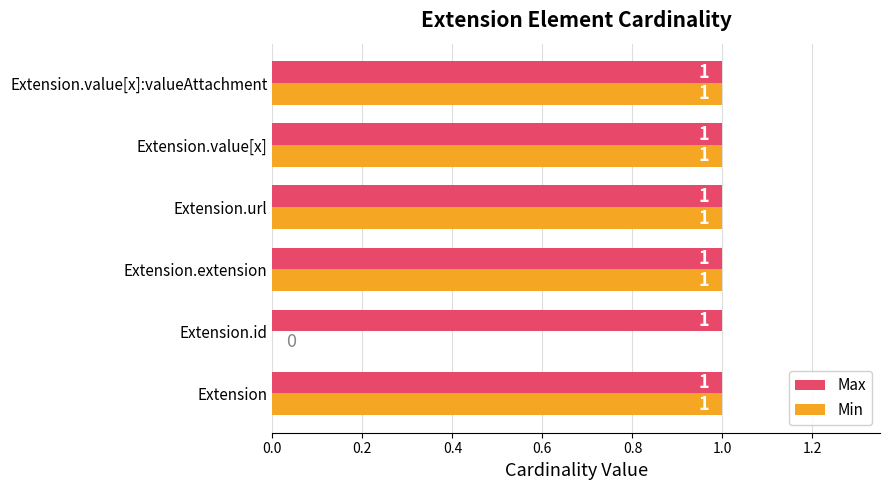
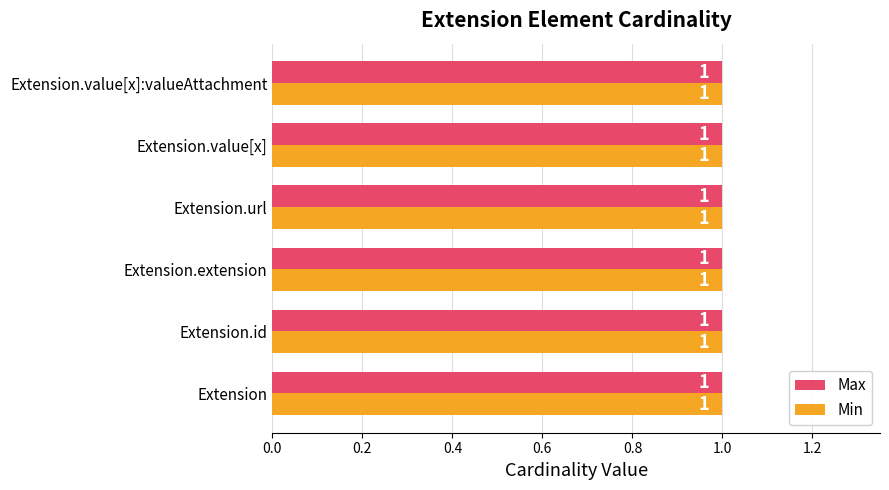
Min, Extension.id: 0 -> 1
